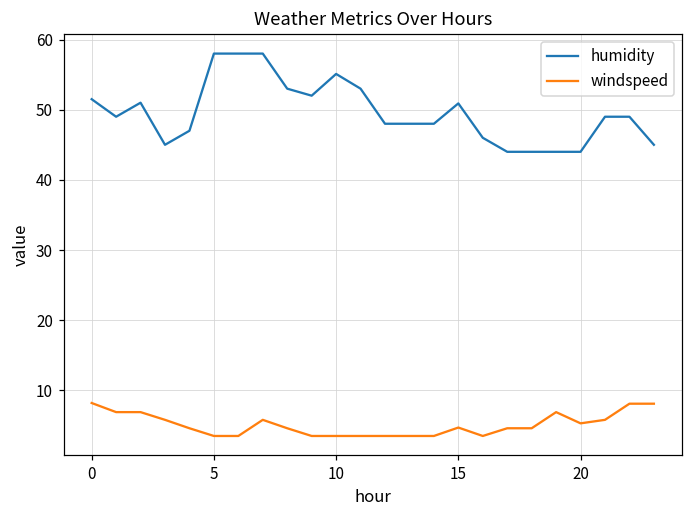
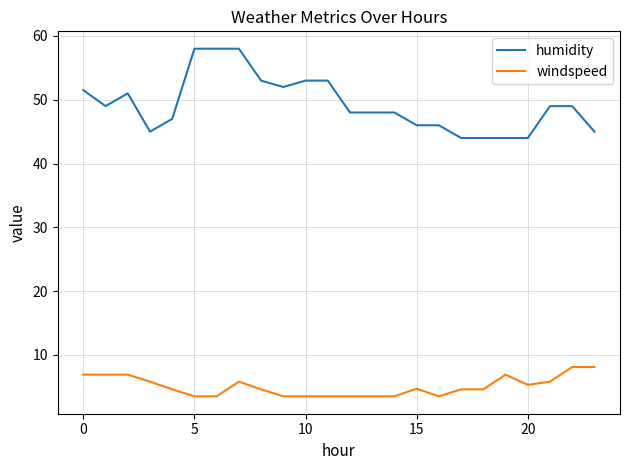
windspeed, 0: 8 -> 7
humidity, 10: 55 -> 53
humidity, 15: 51 -> 46
